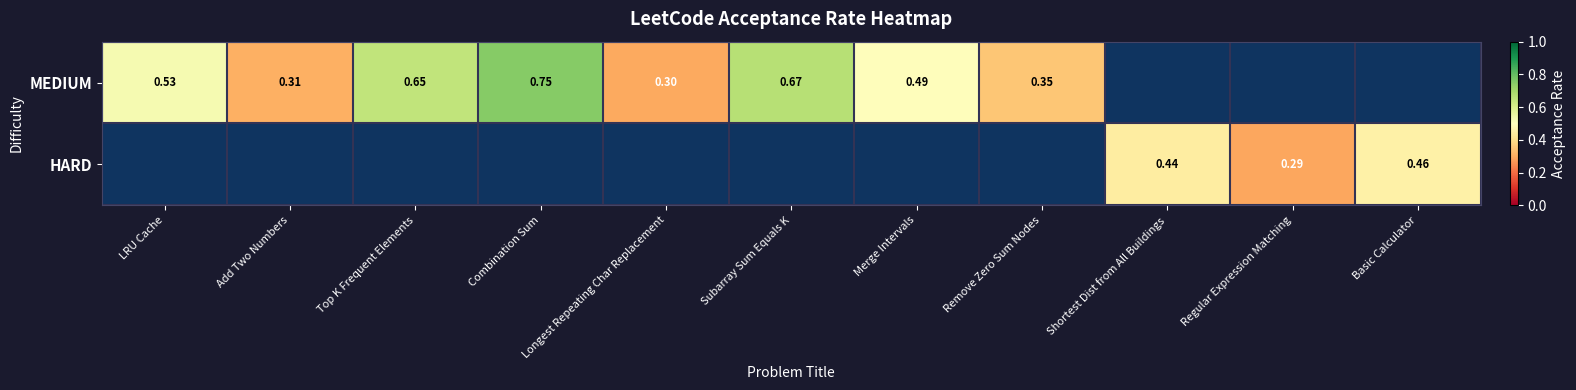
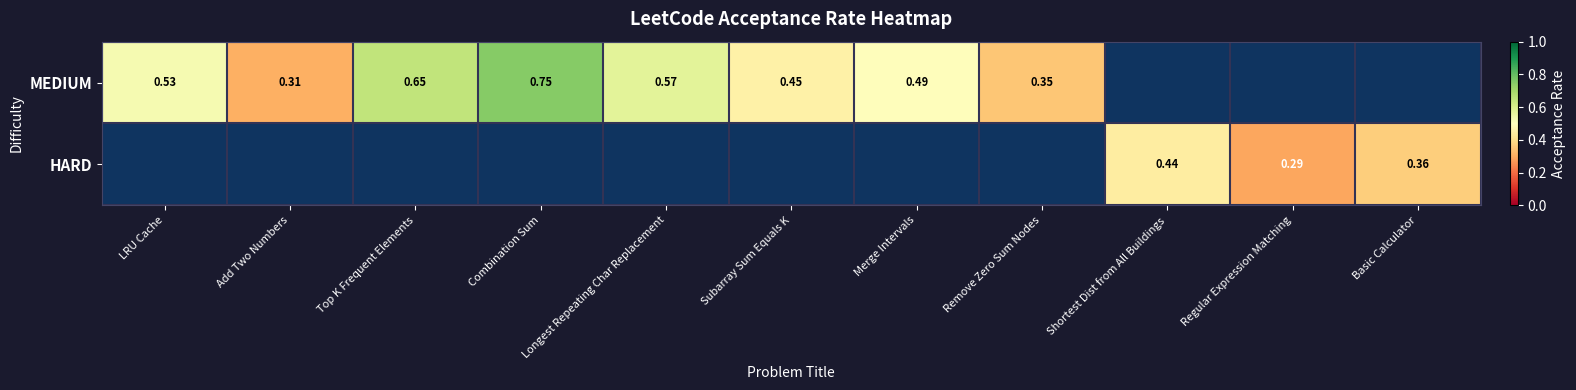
MEDIUM, Longest Repeating Char Replacement: 0.30 -> 0.57
MEDIUM, Subarray Sum Equals K: 0.67 -> 0.45
HARD, Basic Calculator: 0.46 -> 0.36
